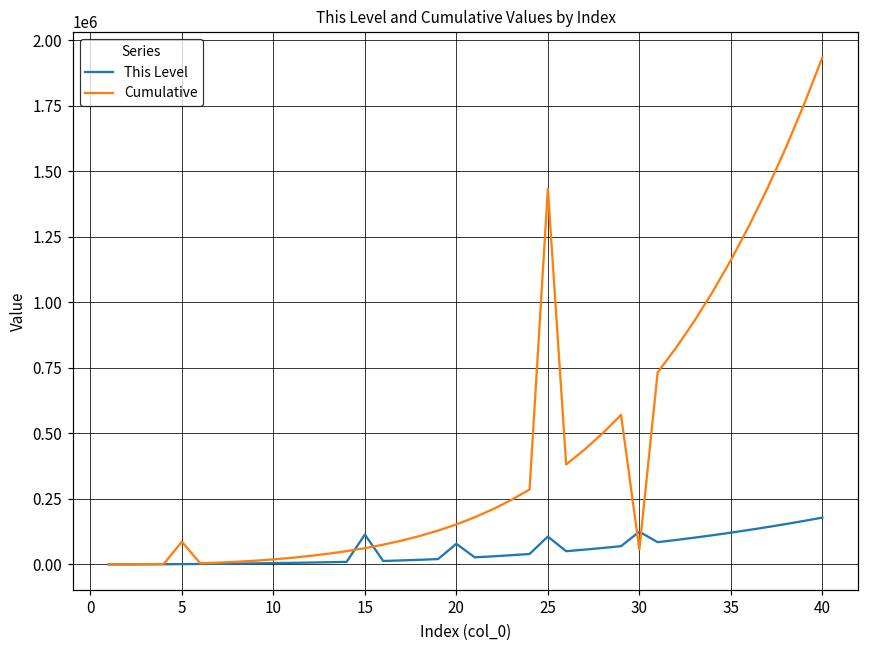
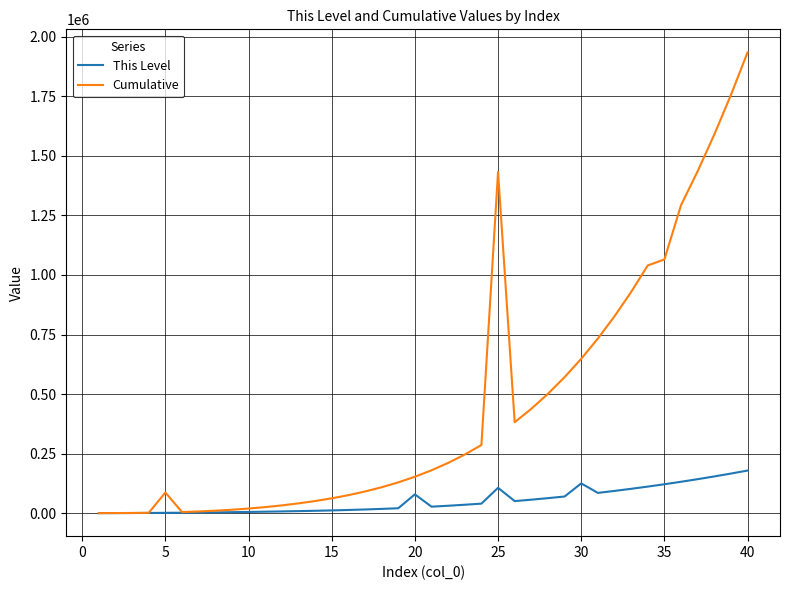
This Level, 15: 110000 -> 10000
Cumulative, 30: 60000 -> 650000
Cumulative, 35: 1160000 -> 1070000
